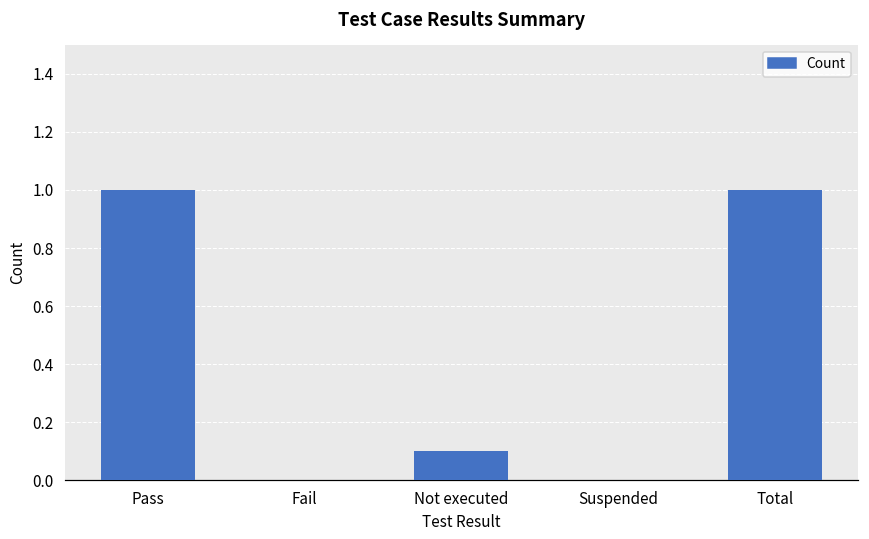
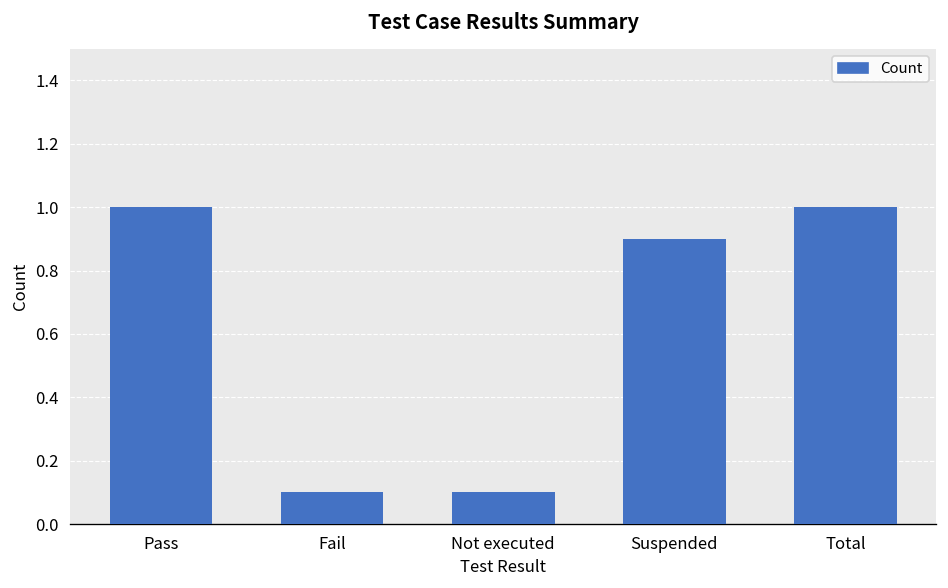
Fail: 0.0 -> 0.1
Suspended: 0.0 -> 0.9
